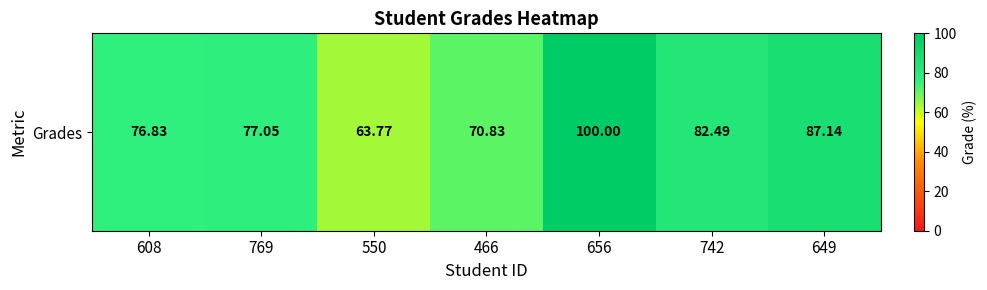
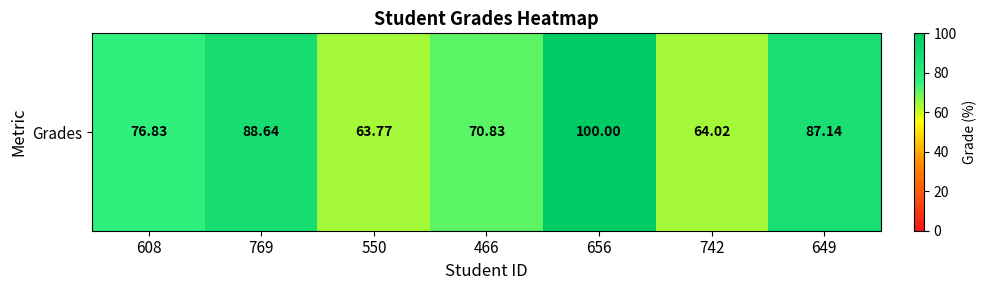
Grades, 769: 77.05 -> 88.64
Grades, 742: 82.49 -> 64.02
